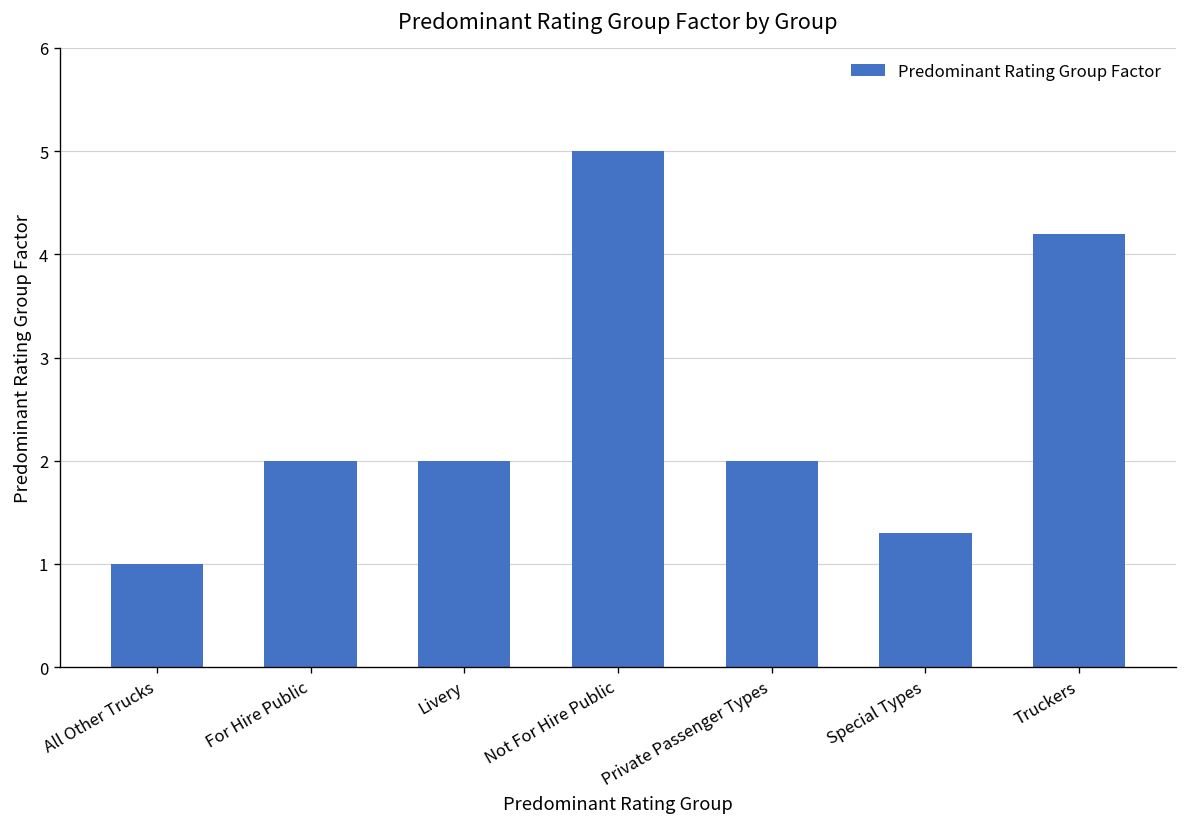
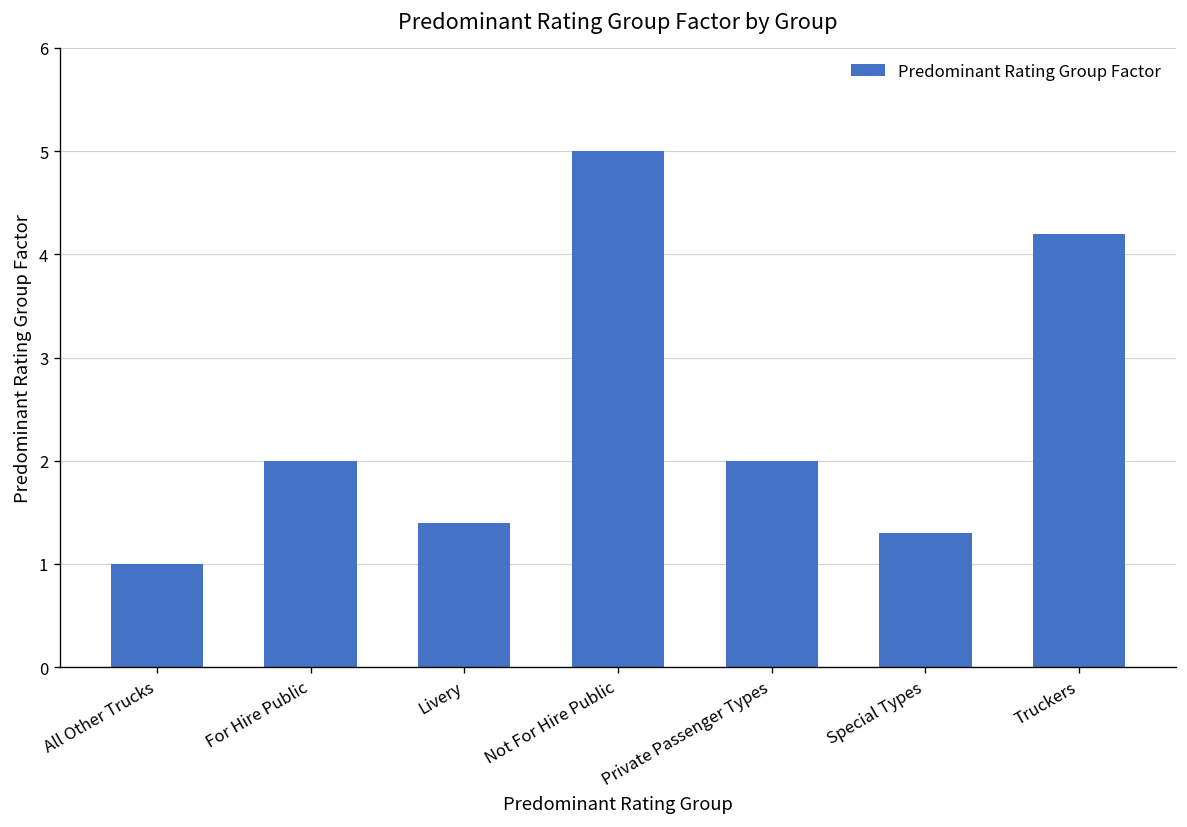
Livery: 2.0 -> 1.4
